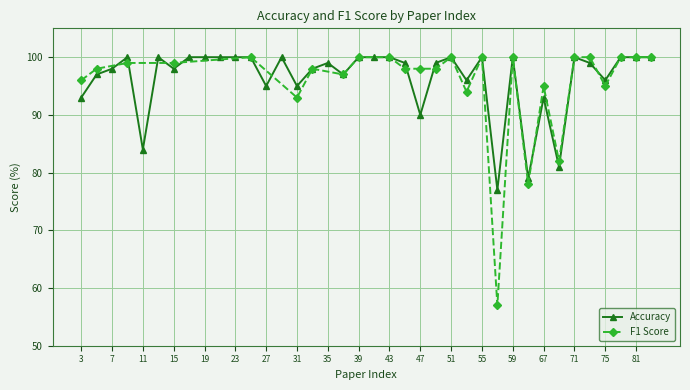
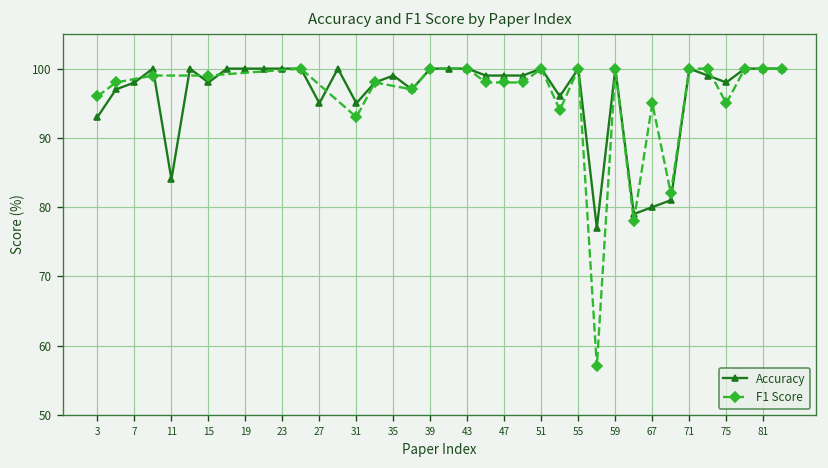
Accuracy, 47: 90 -> 99
Accuracy, 67: 93 -> 80
Accuracy, 75: 96 -> 98
